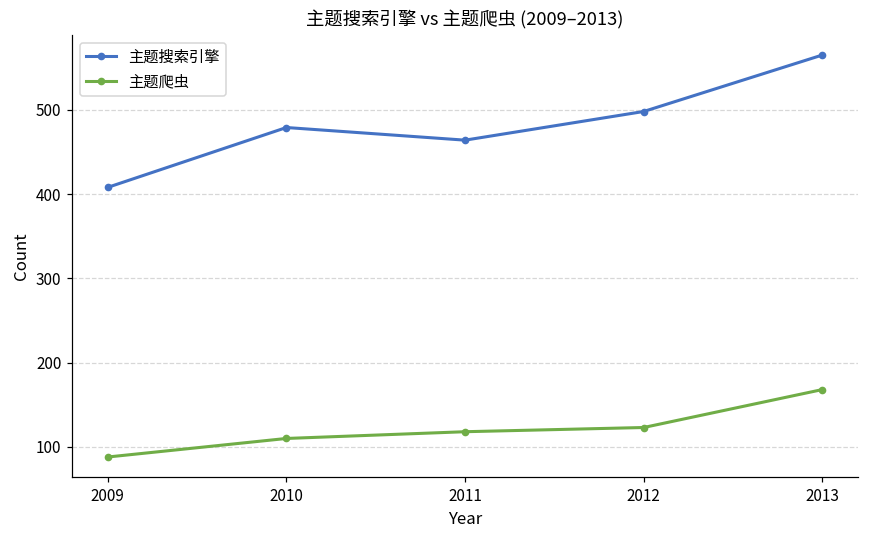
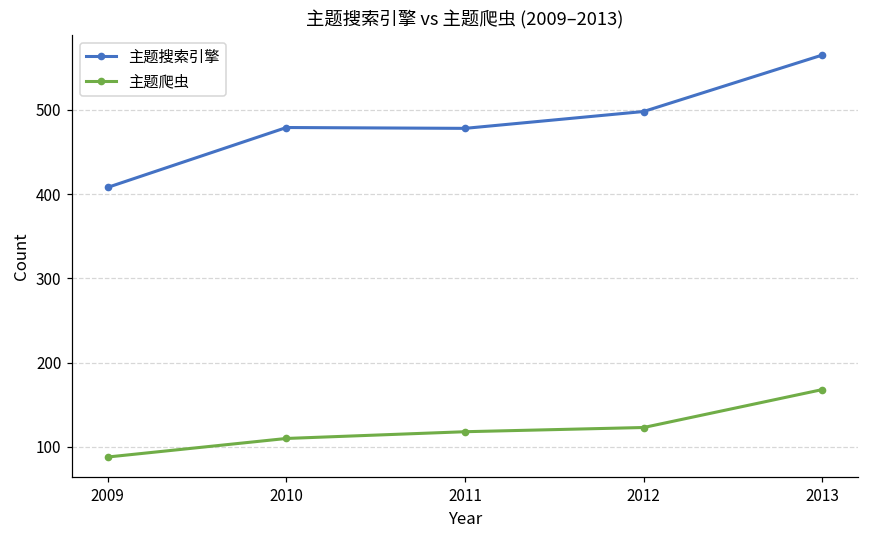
主题搜索引擎, 2011: 460 -> 480
